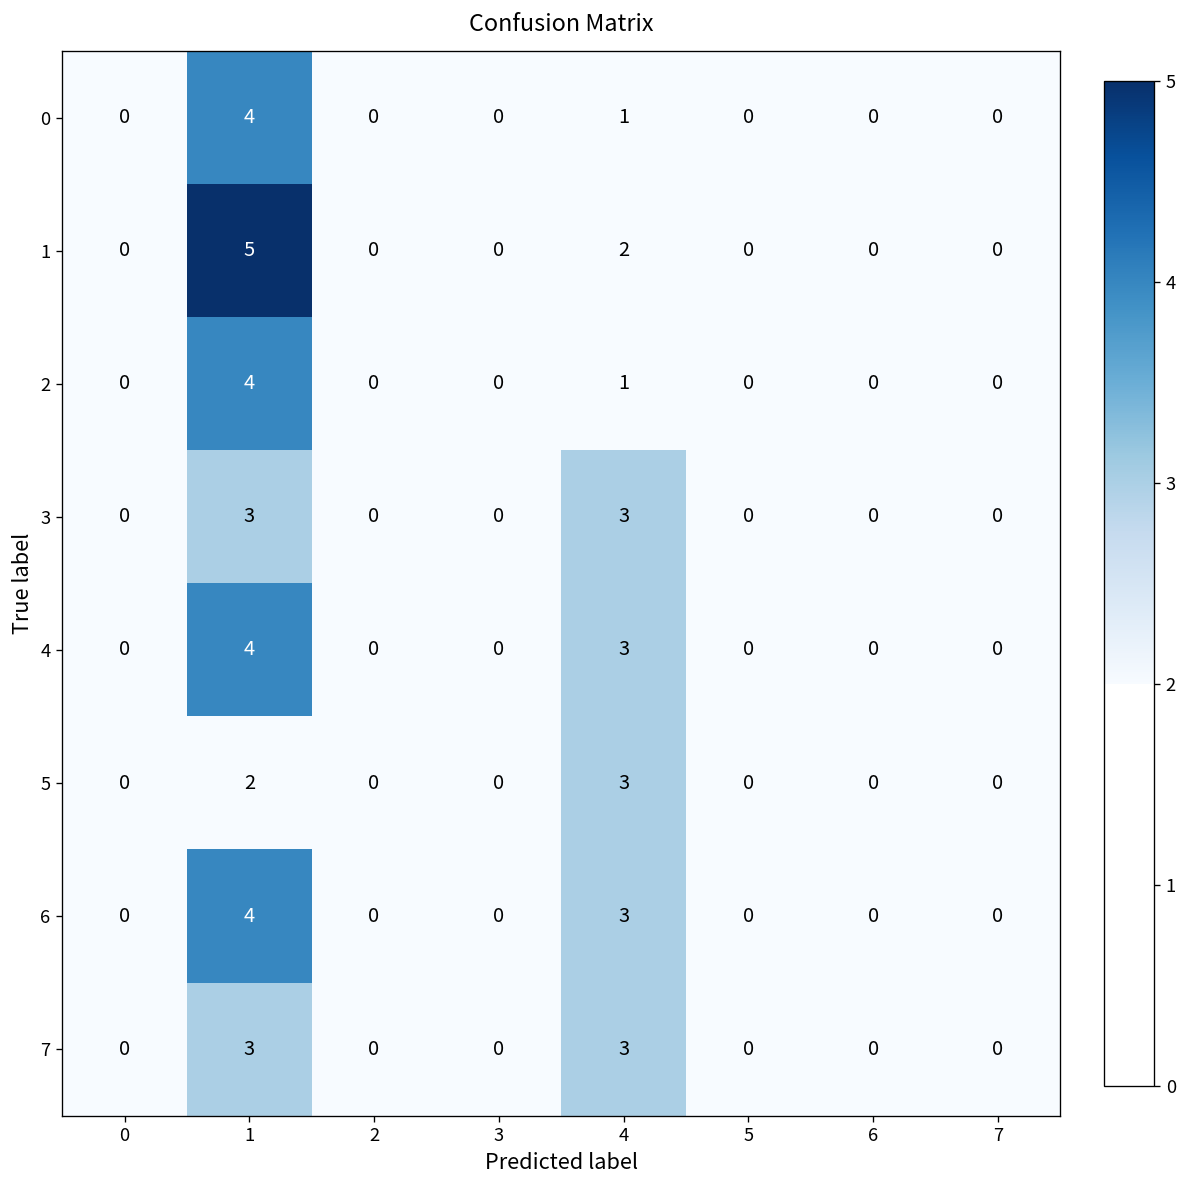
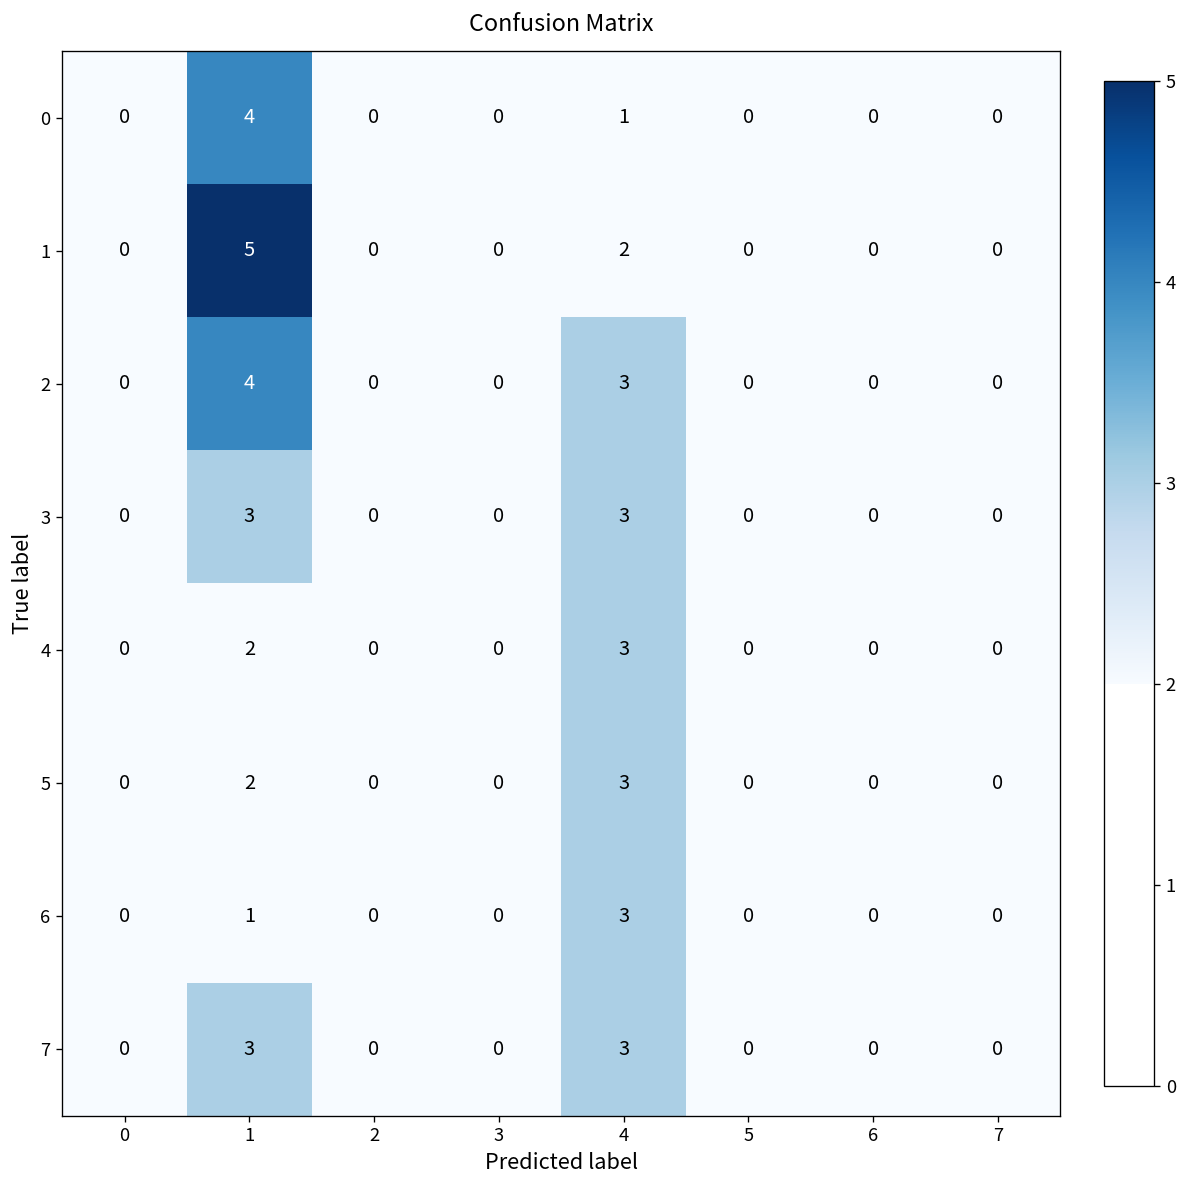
2, 4: 1 -> 3
4, 1: 4 -> 2
6, 1: 4 -> 1
